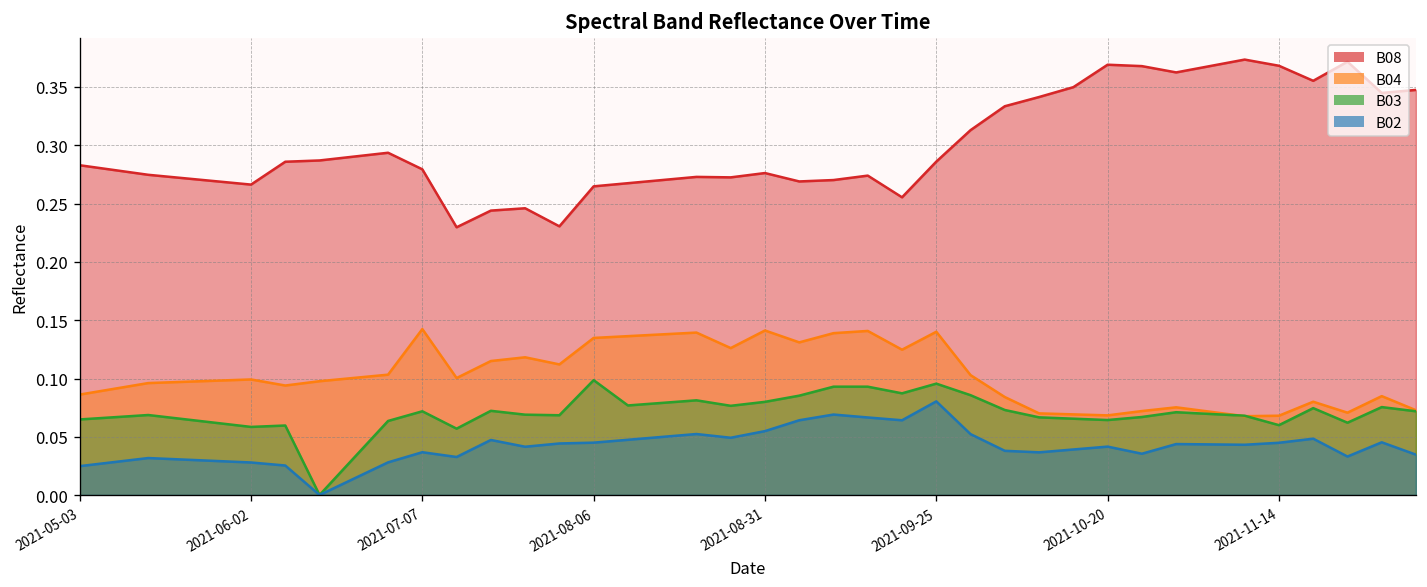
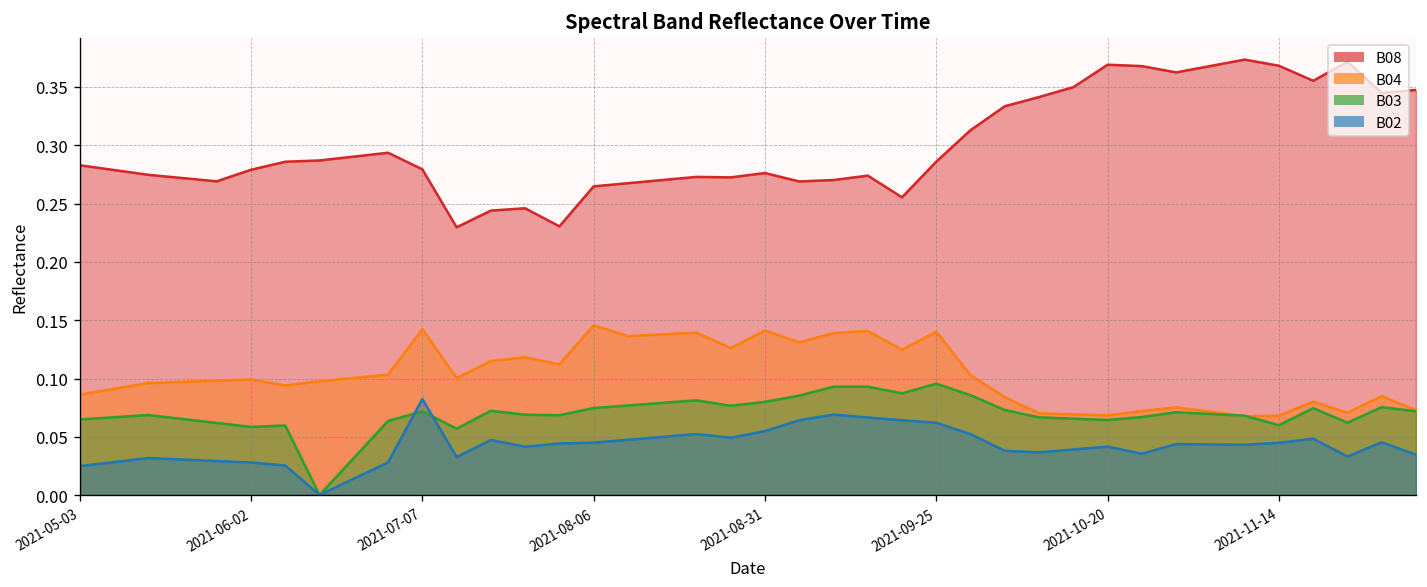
B08, 2021-06-02: 0.27 -> 0.28
B02, 2021-07-07: 0.04 -> 0.08
B04, 2021-08-06: 0.13 -> 0.15
B03, 2021-08-06: 0.10 -> 0.07
B02, 2021-09-25: 0.08 -> 0.06
